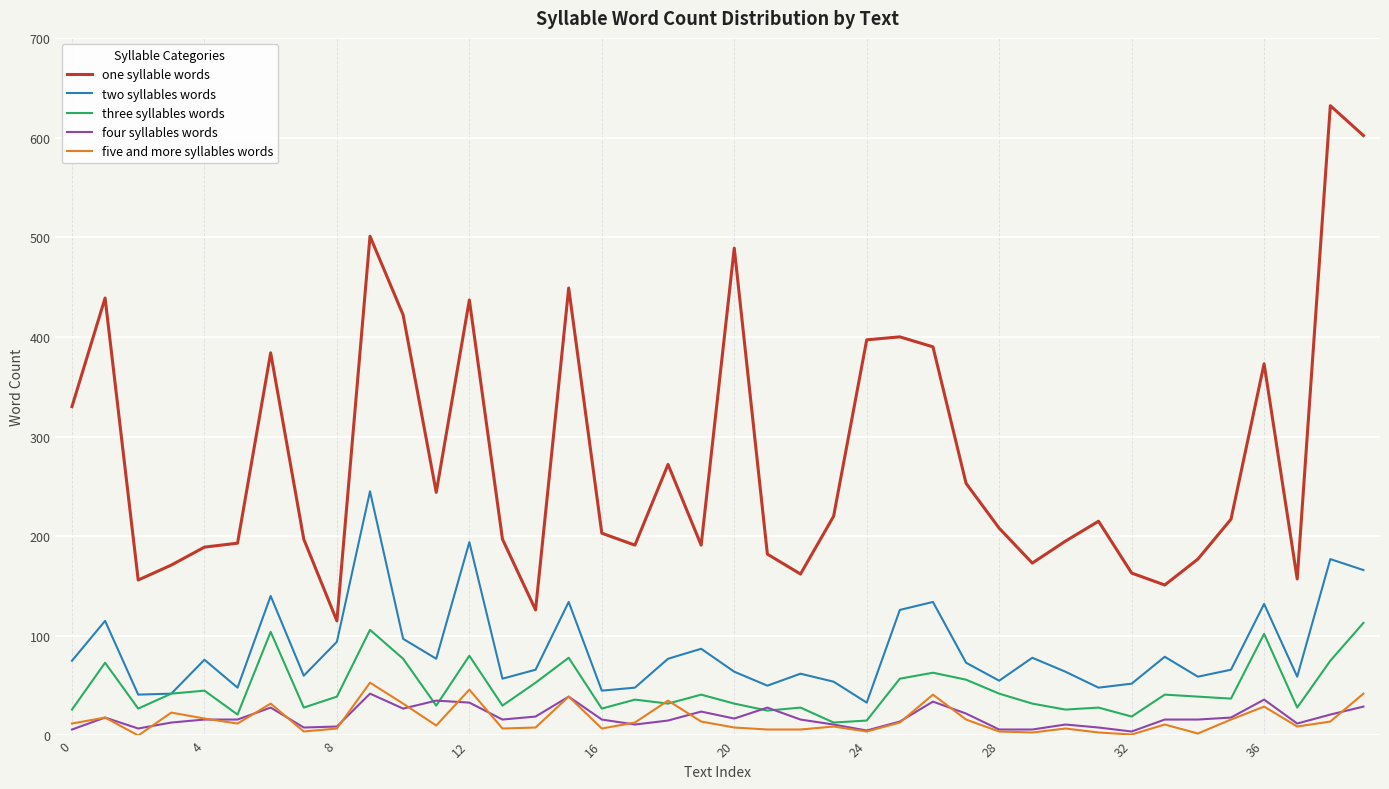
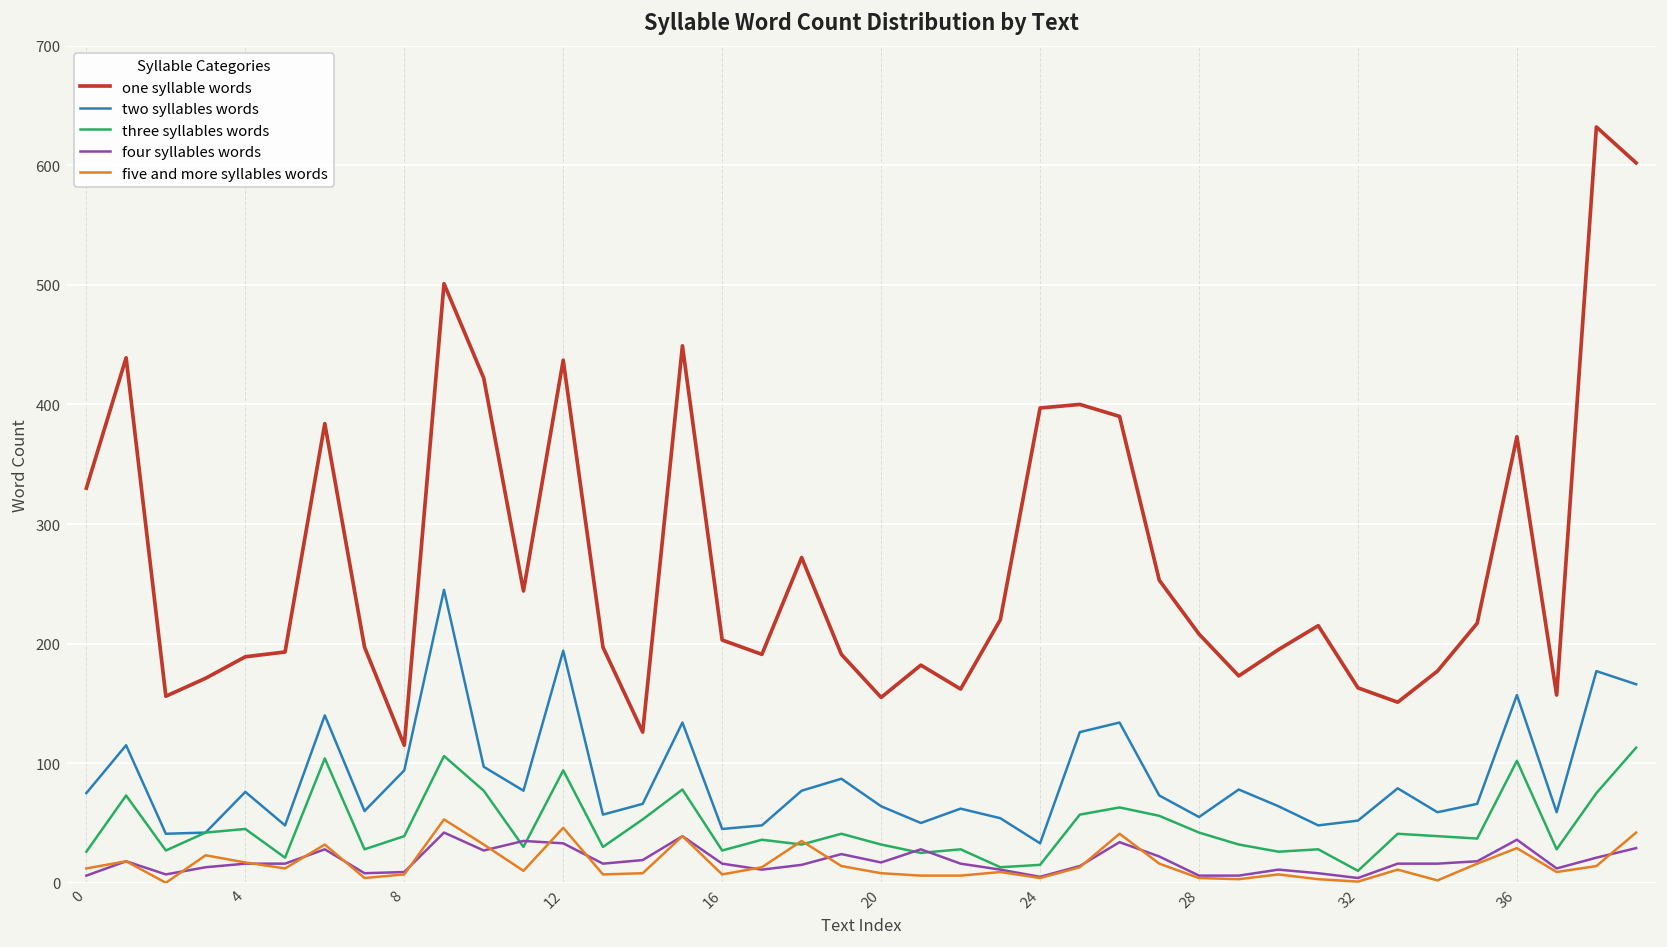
three syllables words, 12: 80 -> 90
one syllable words, 20: 490 -> 160
three syllables words, 32: 20 -> 10
two syllables words, 36: 130 -> 160
